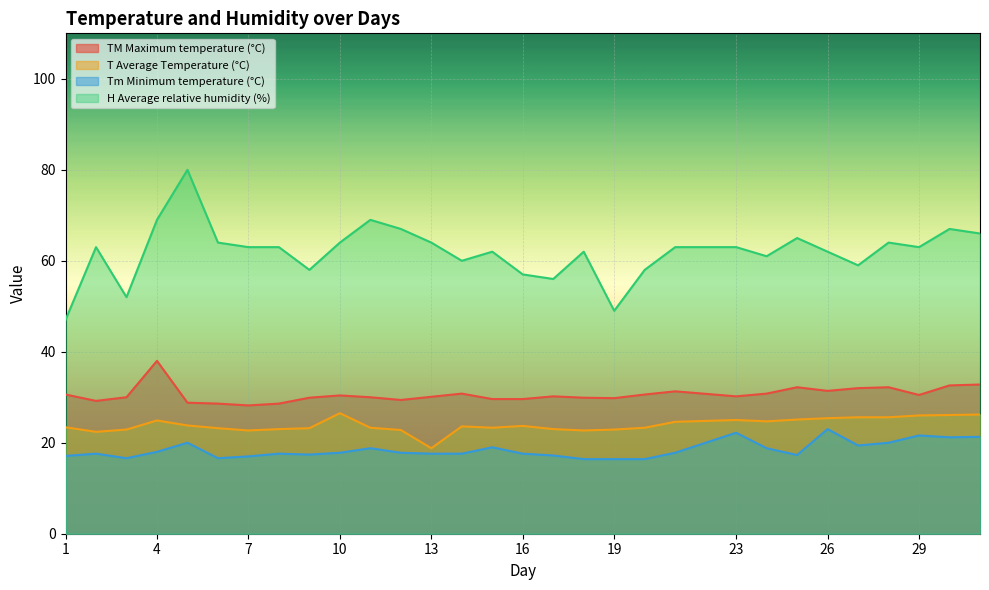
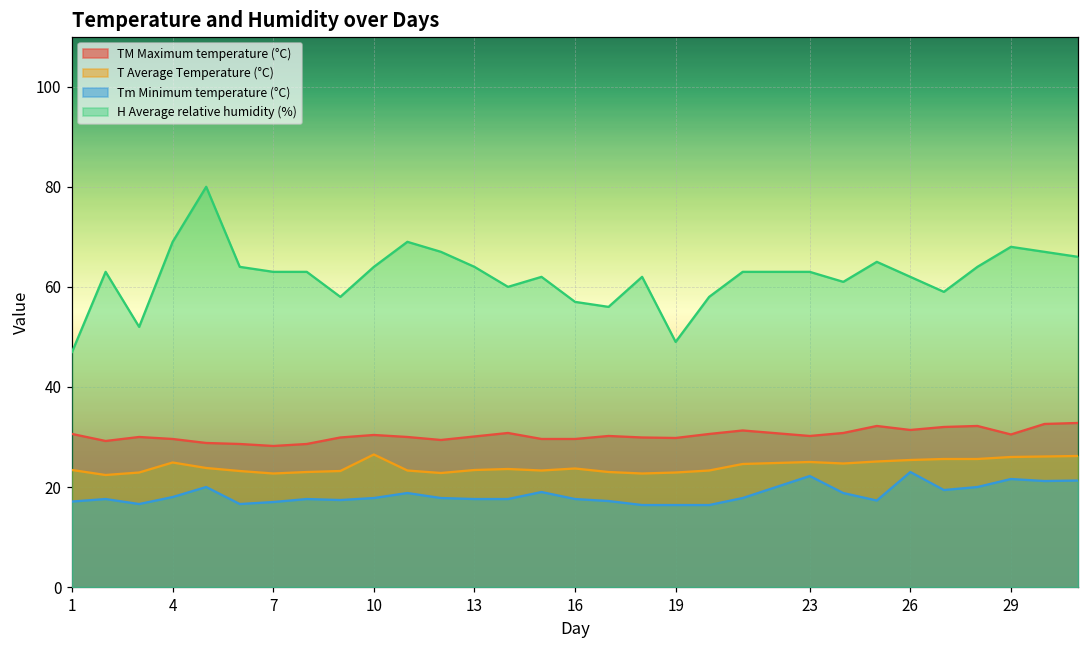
TM Maximum temperature (°C), 4: 38 -> 30
T Average Temperature (°C), 13: 19 -> 23
H Average relative humidity (%), 29: 63 -> 68
